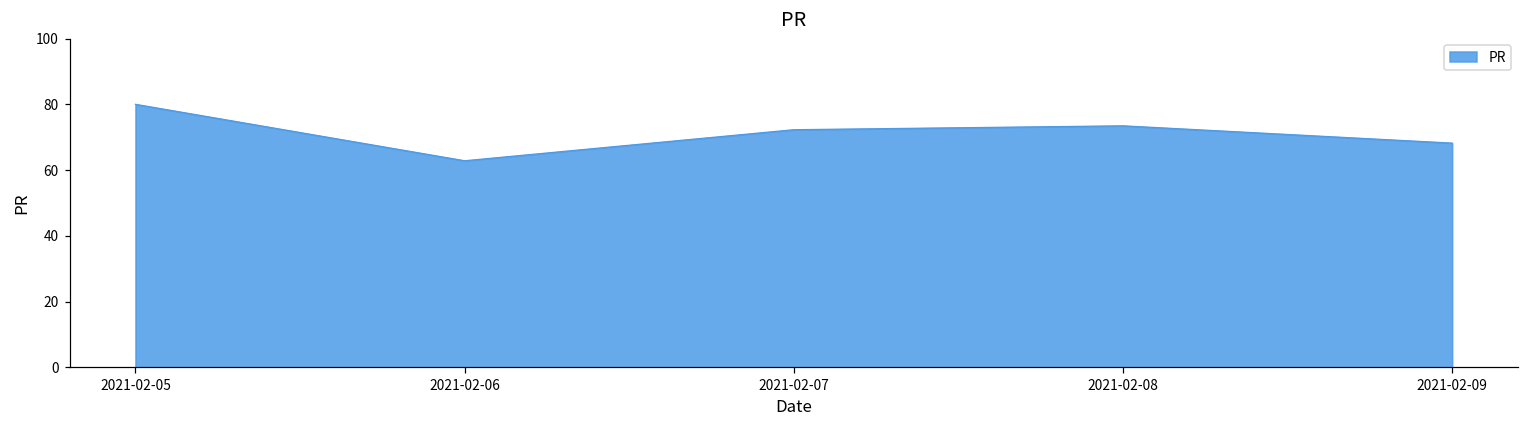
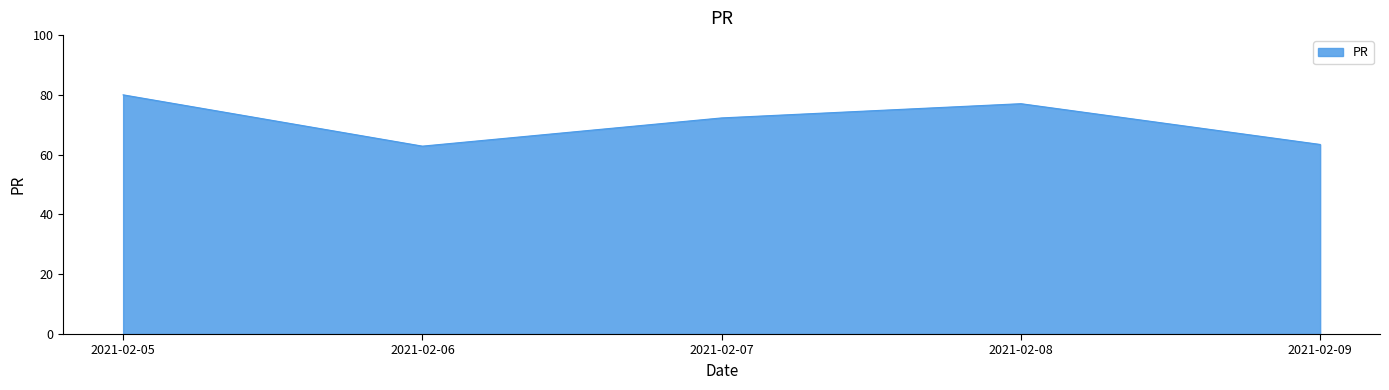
2021-02-08: 73 -> 77
2021-02-09: 68 -> 63
